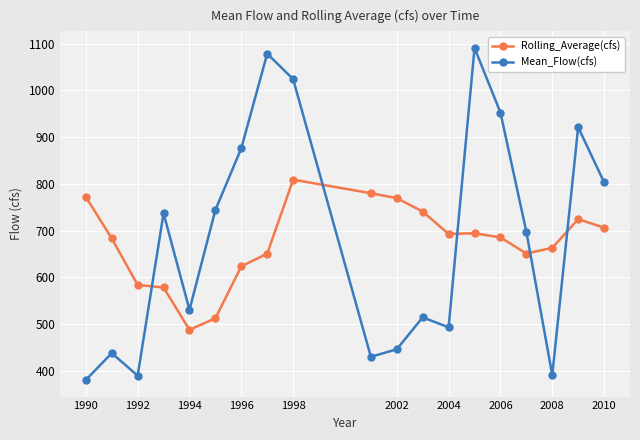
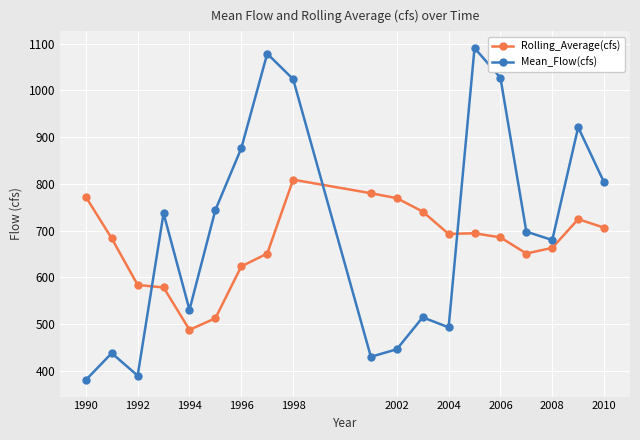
Mean_Flow(cfs), 2006: 950 -> 1030
Mean_Flow(cfs), 2008: 390 -> 680
